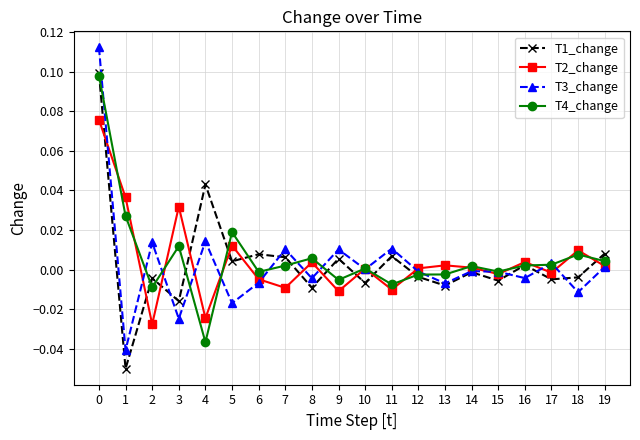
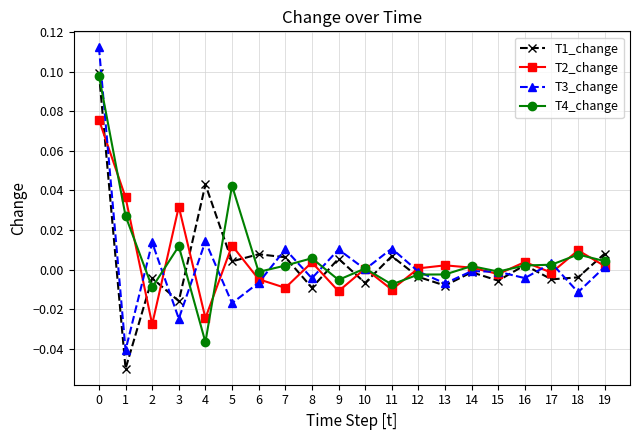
T4_change, 5: 0.019 -> 0.042
